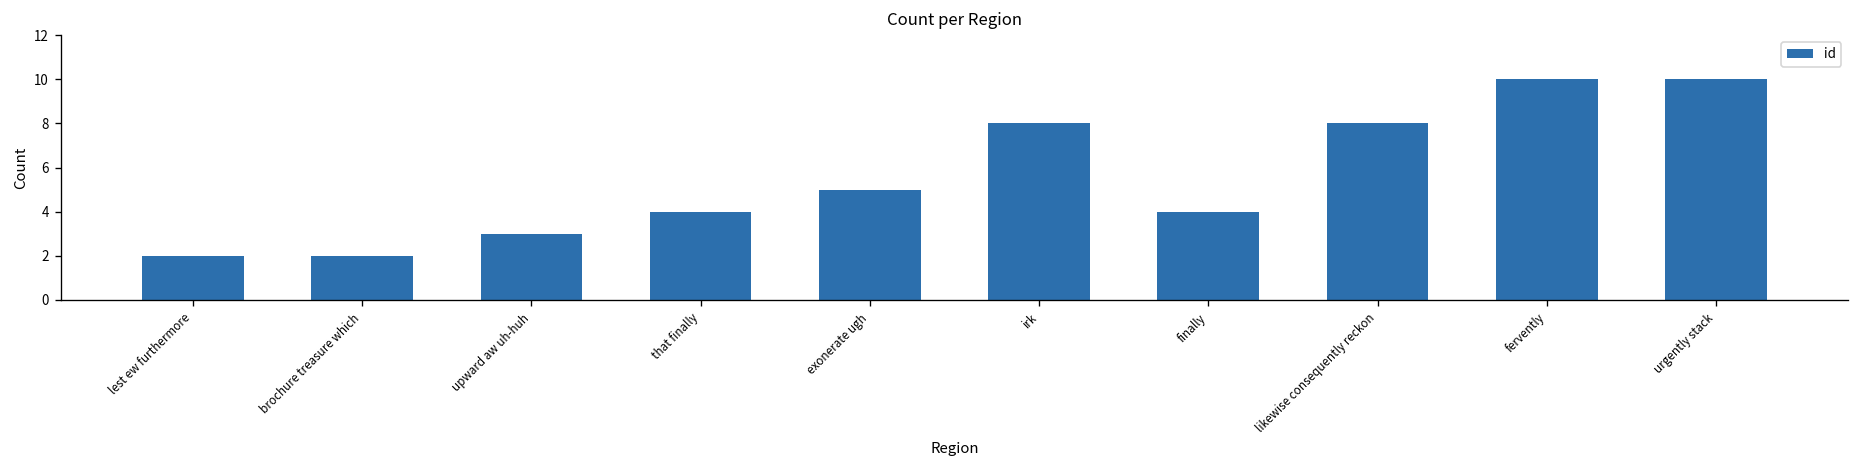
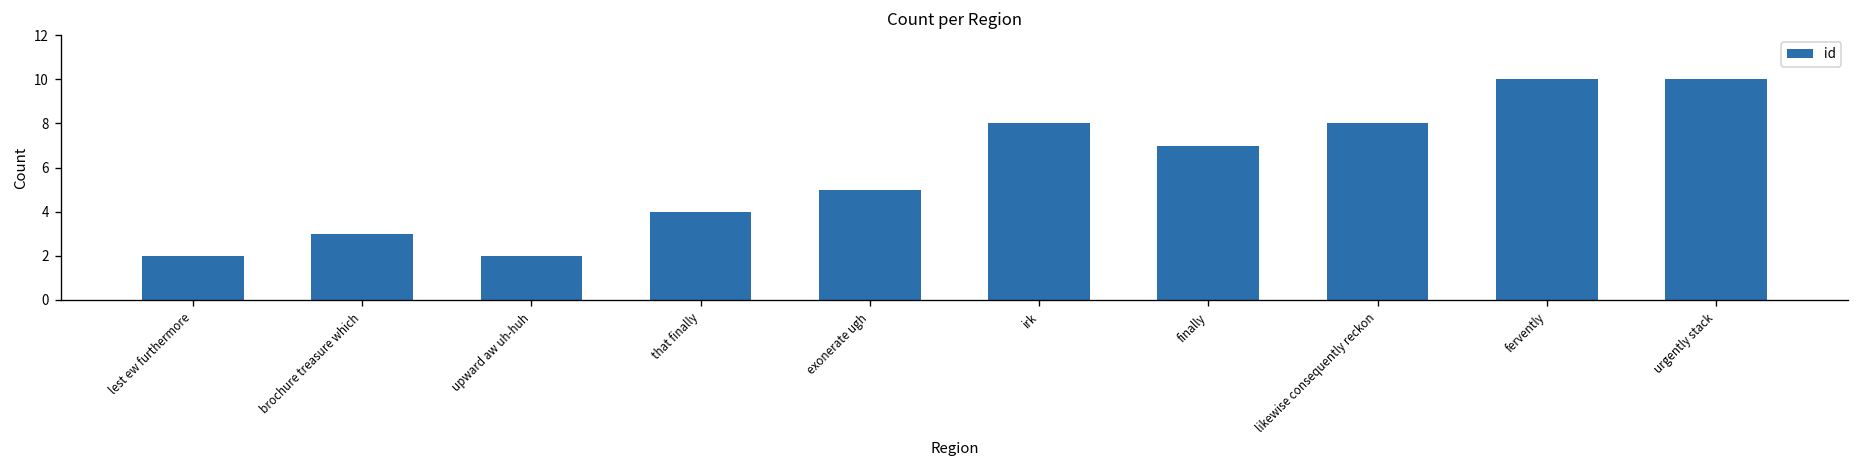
brochure treasure which: 2 -> 3
upward aw uh-huh: 3 -> 2
finally: 4 -> 7
